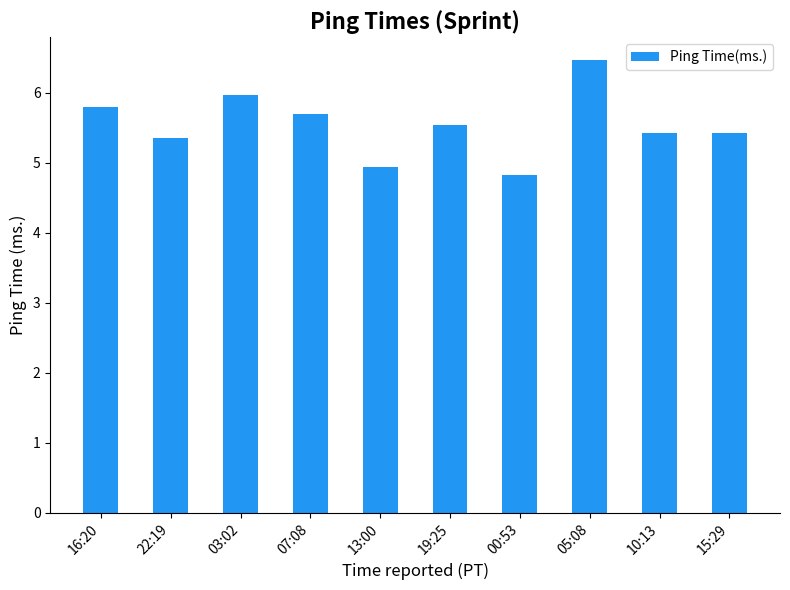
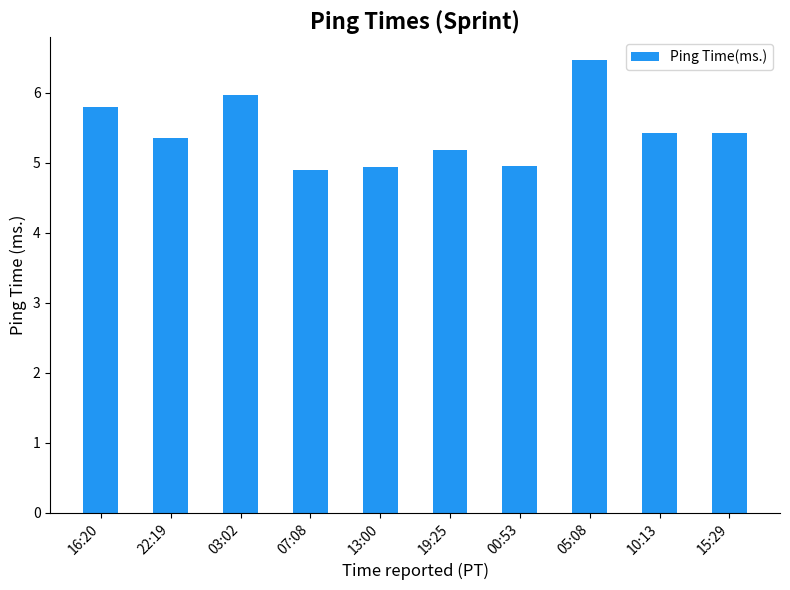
07:08: 5.7 -> 4.9
19:25: 5.5 -> 5.2
00:53: 4.8 -> 5.0
